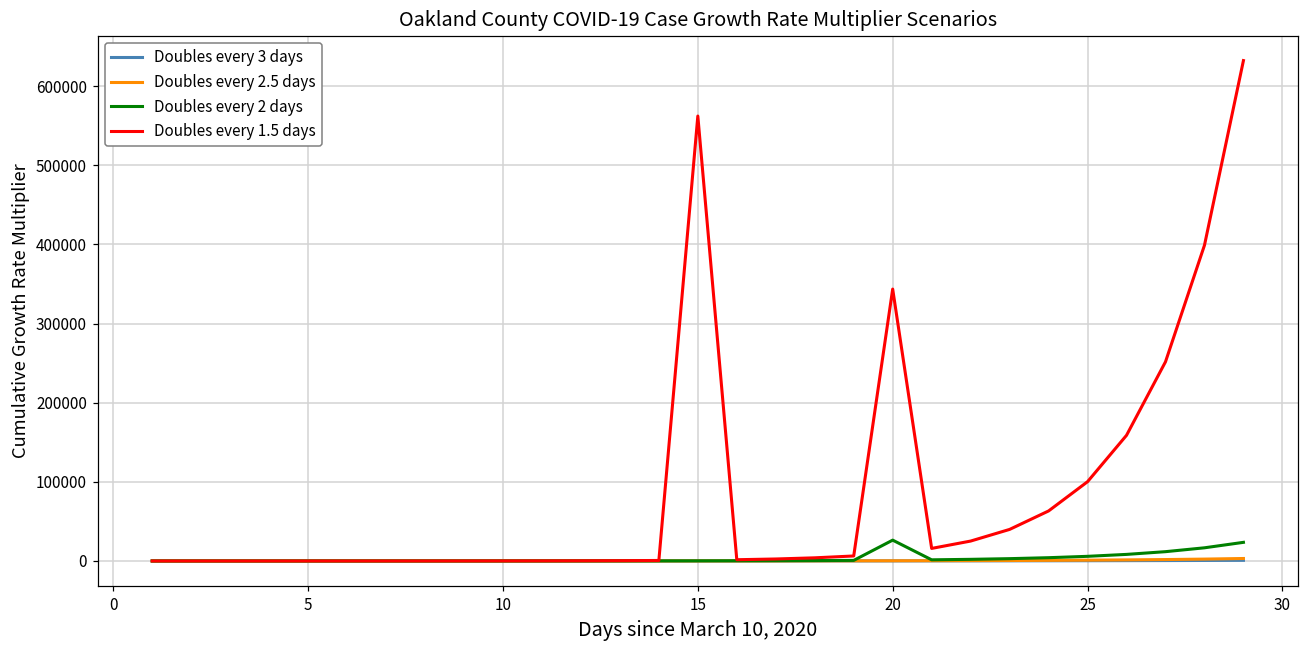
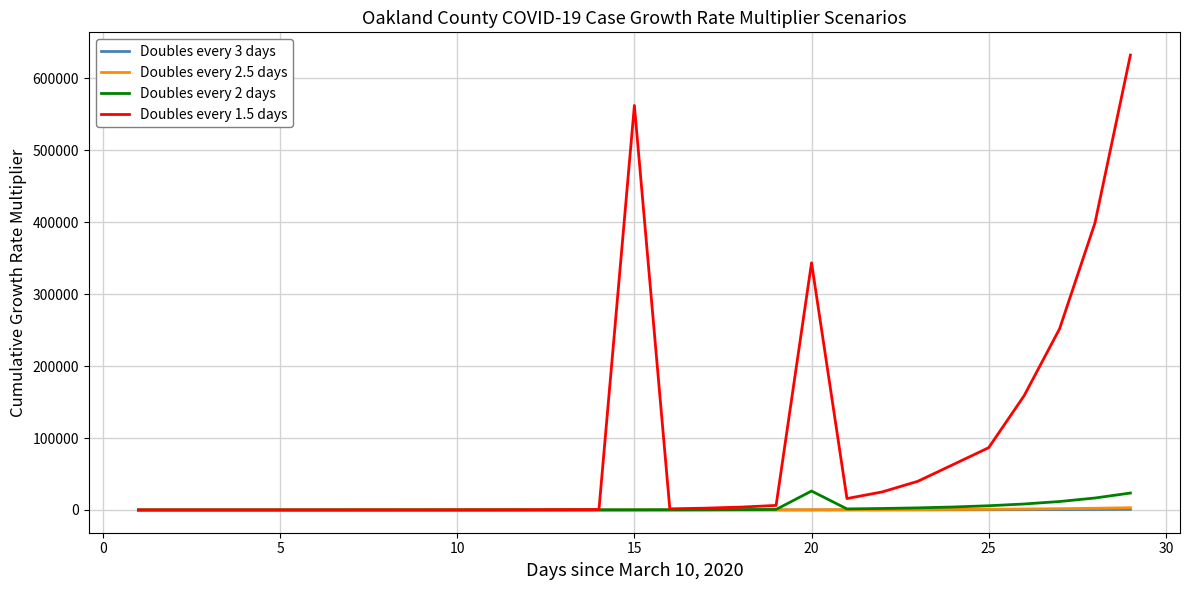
Doubles every 1.5 days, 25: 100000 -> 90000
